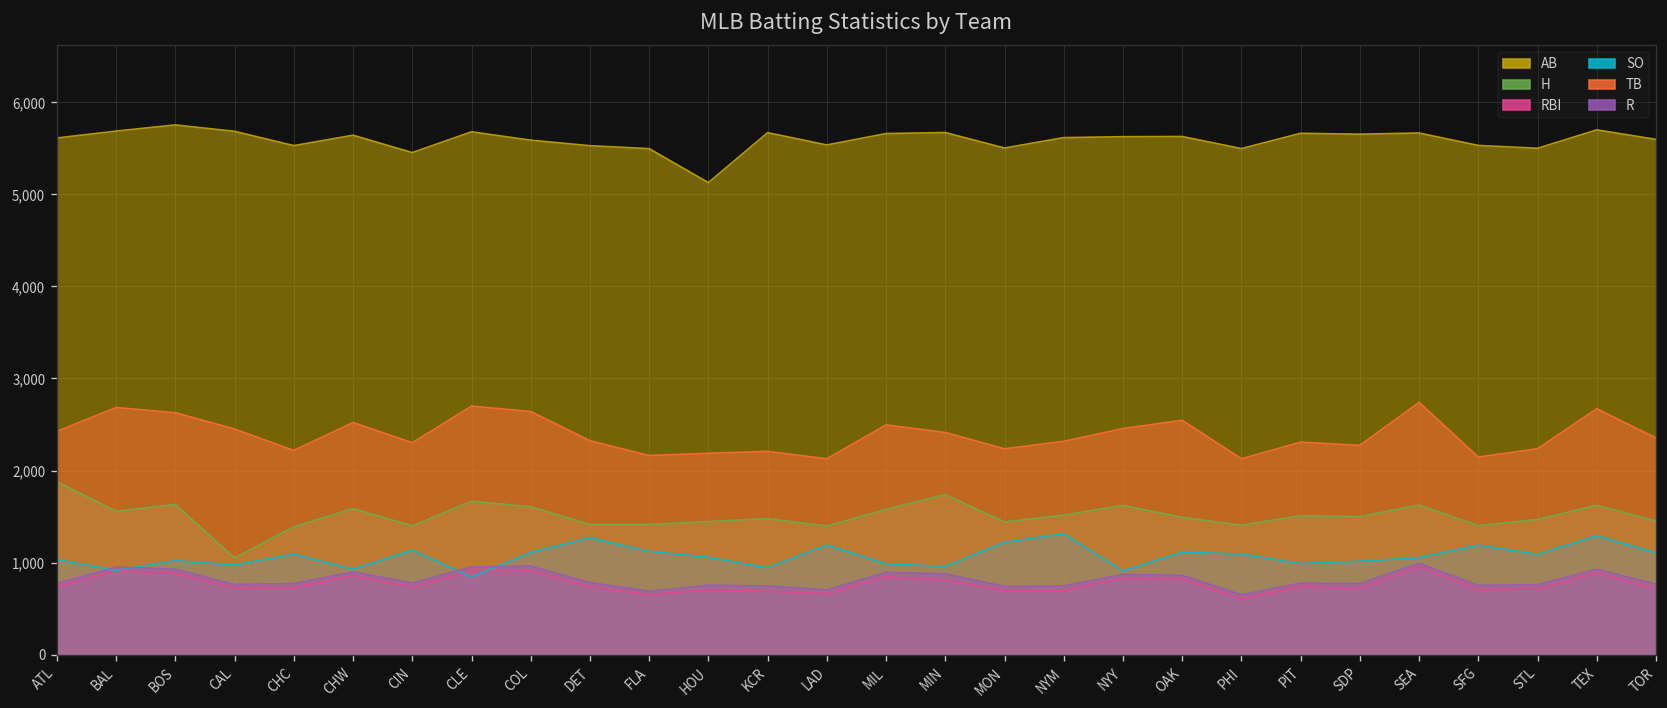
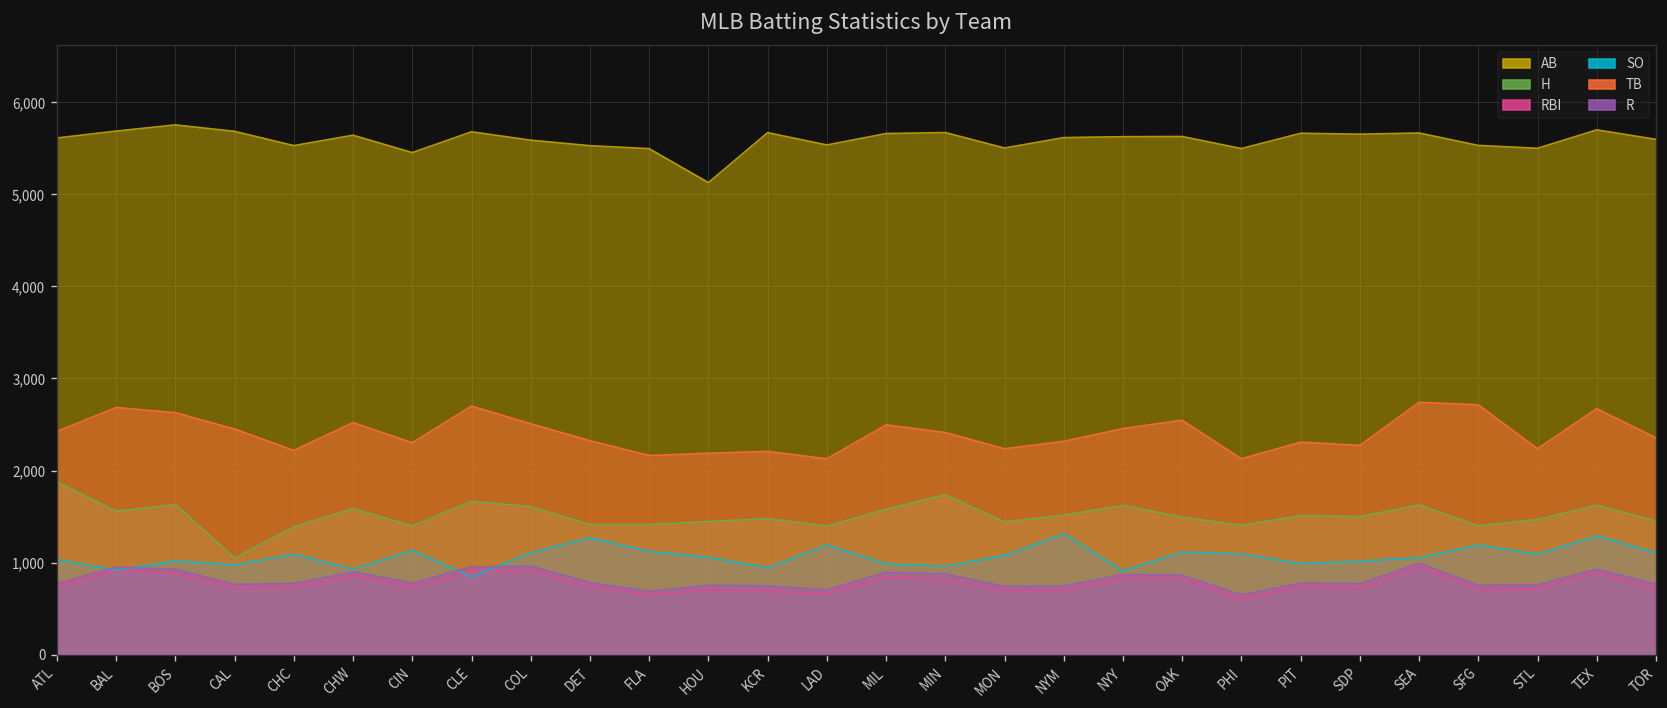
TB, COL: 2,600 -> 2,500
SO, MON: 1,200 -> 1,100
TB, SFG: 2,100 -> 2,700
